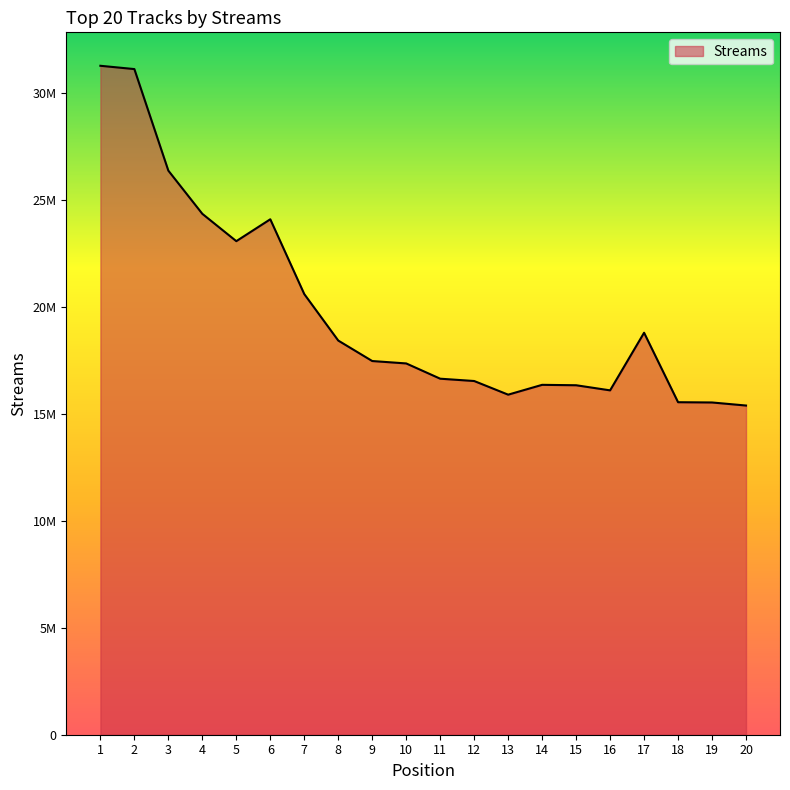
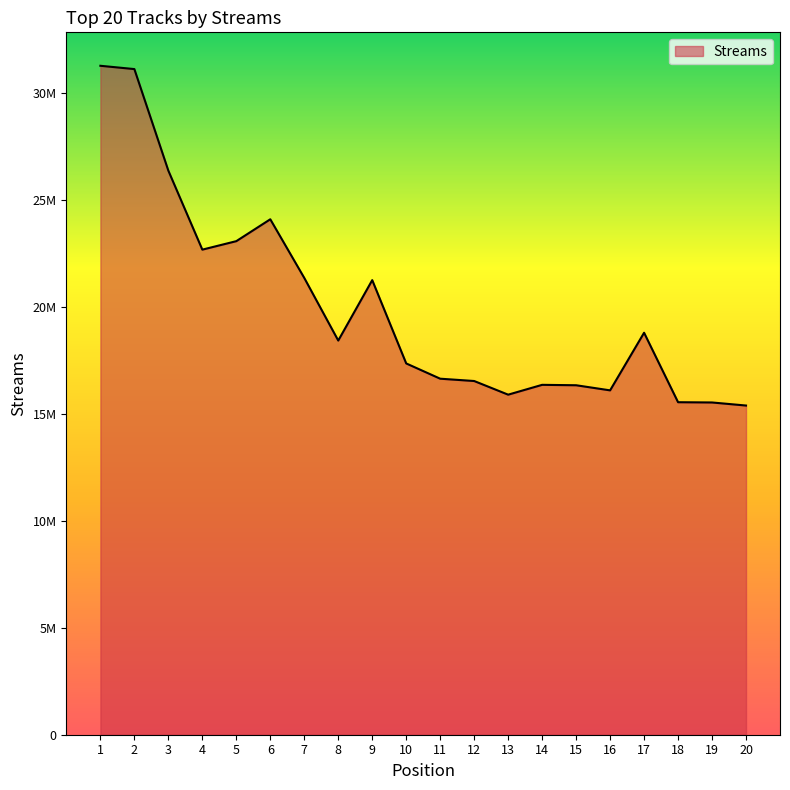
4: 24300000 -> 22700000
7: 20600000 -> 21400000
9: 17500000 -> 21200000
